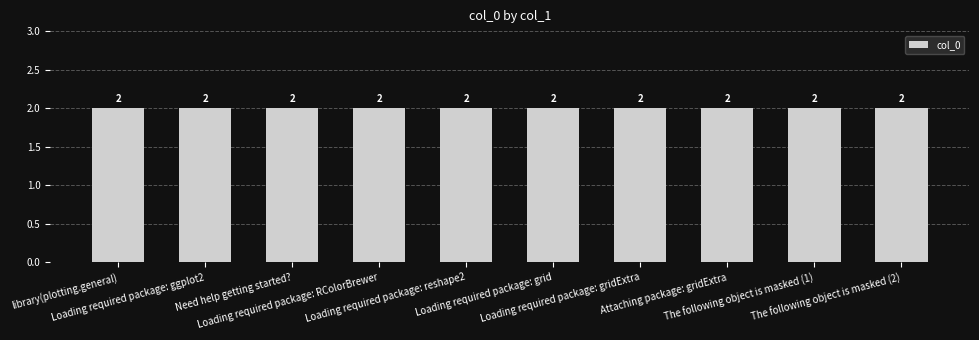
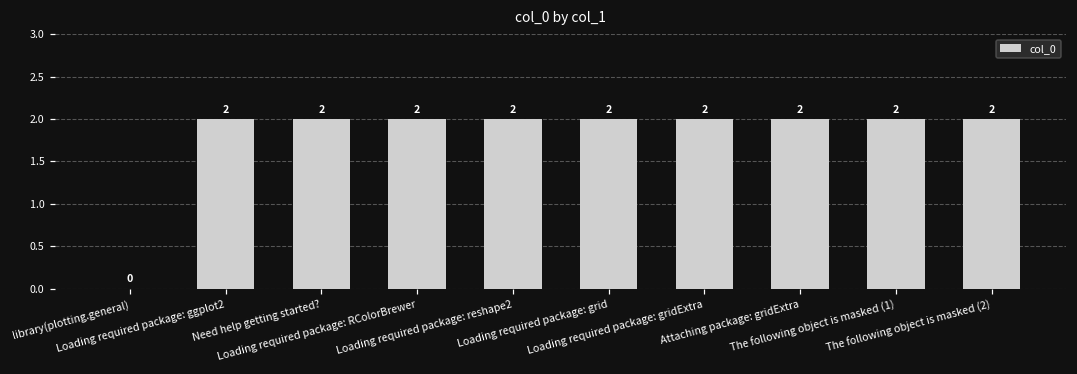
library(plotting.general): 2 -> 0
